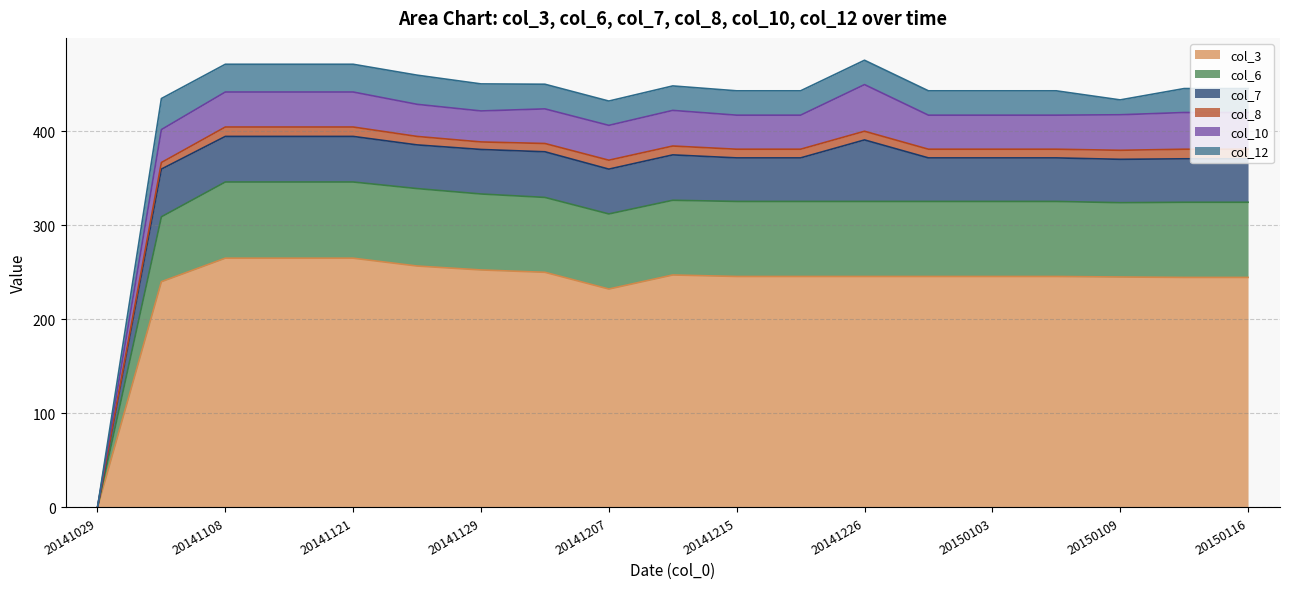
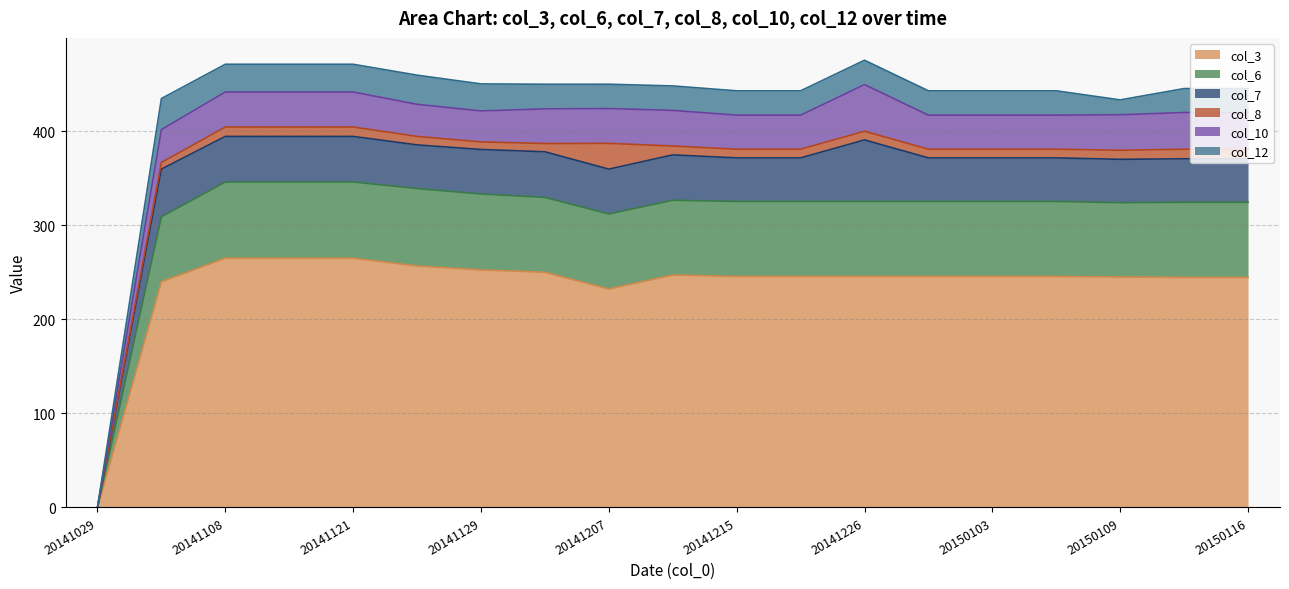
col_8, 20141207: 10 -> 30
